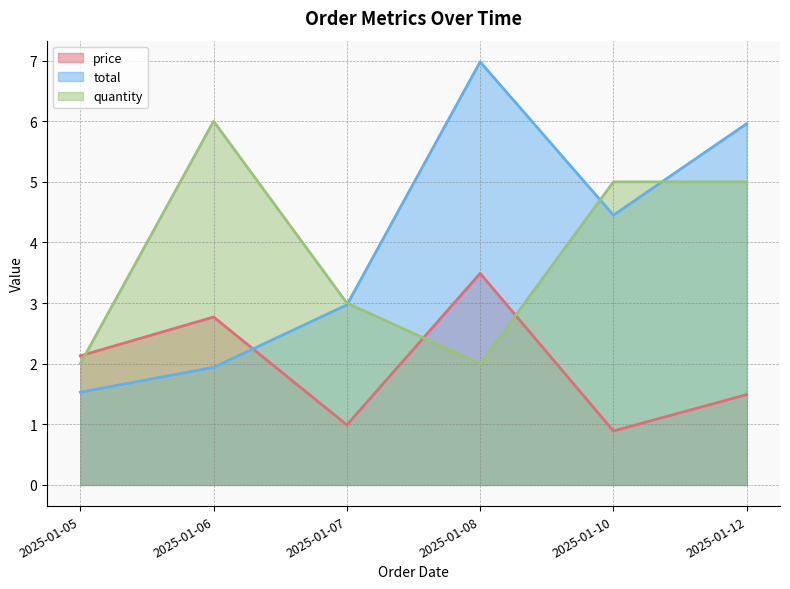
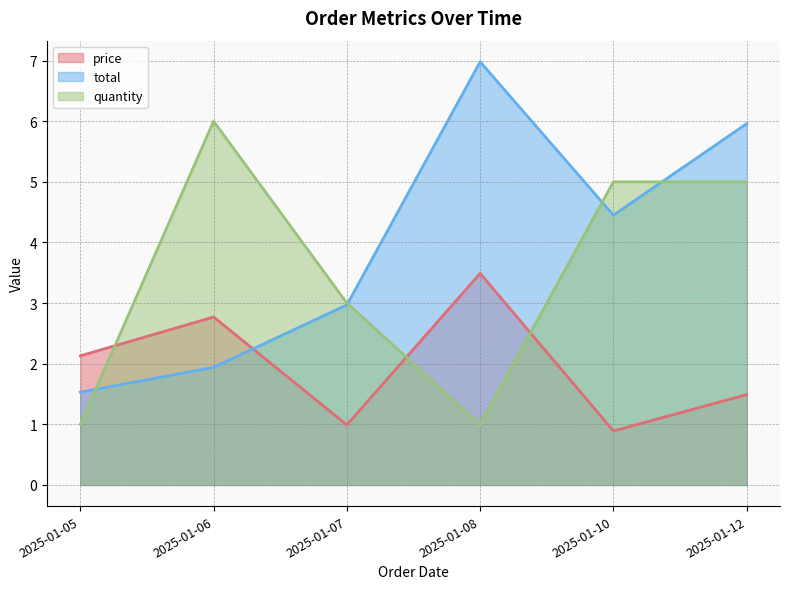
quantity, 2025-01-05: 2 -> 1
quantity, 2025-01-08: 2 -> 1
